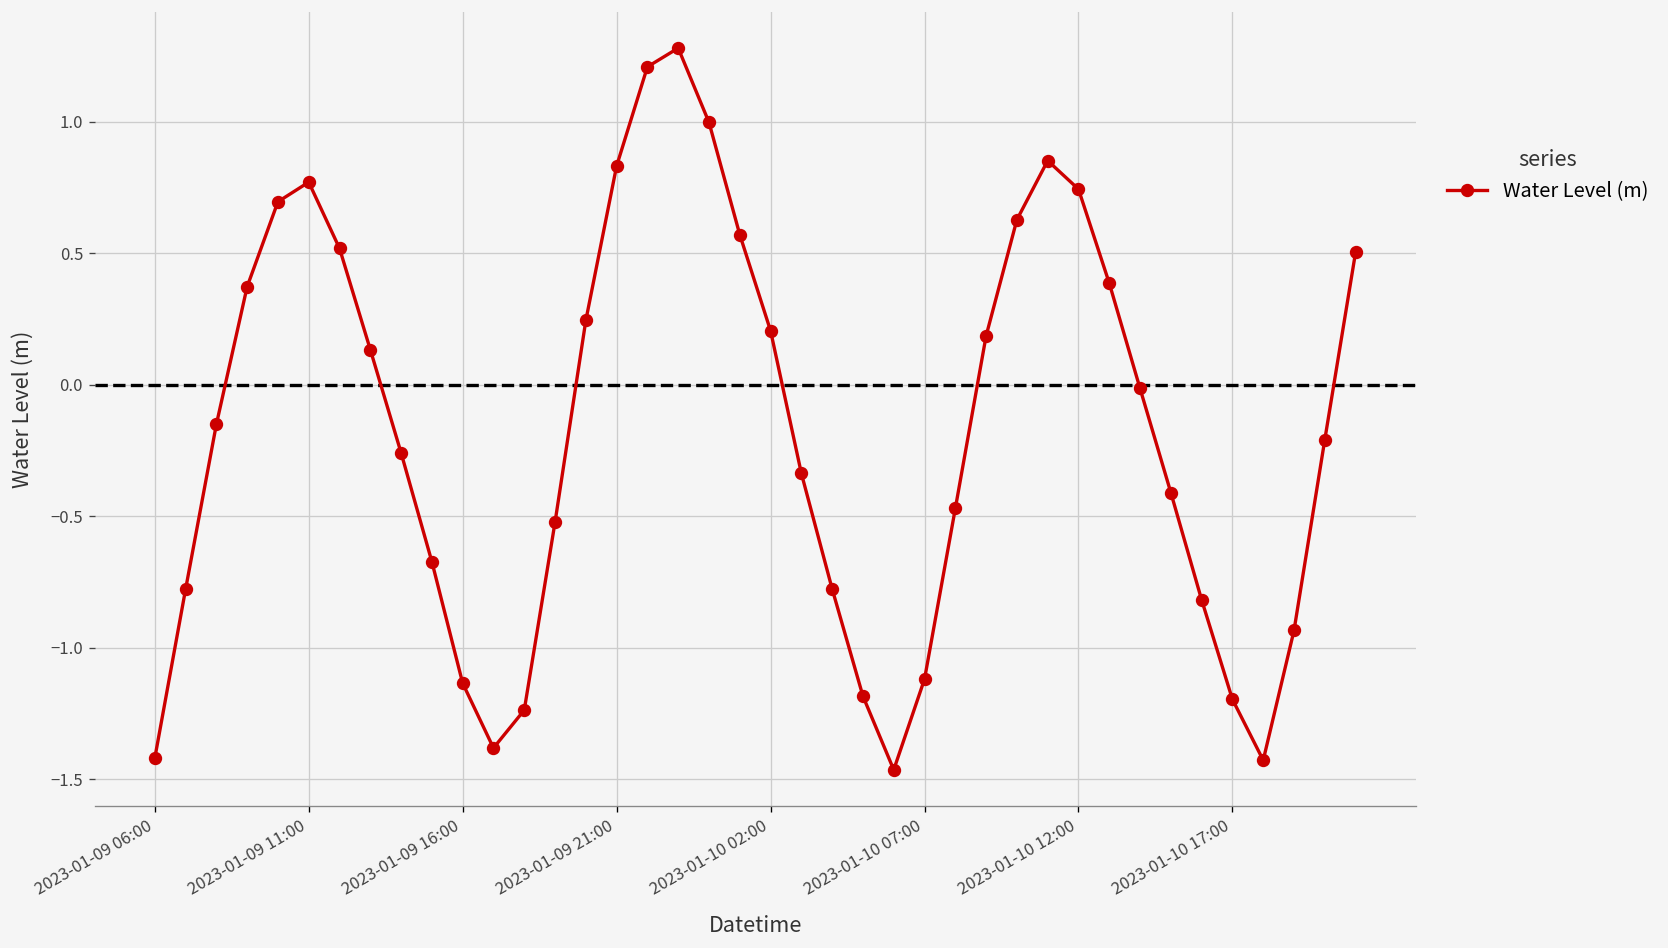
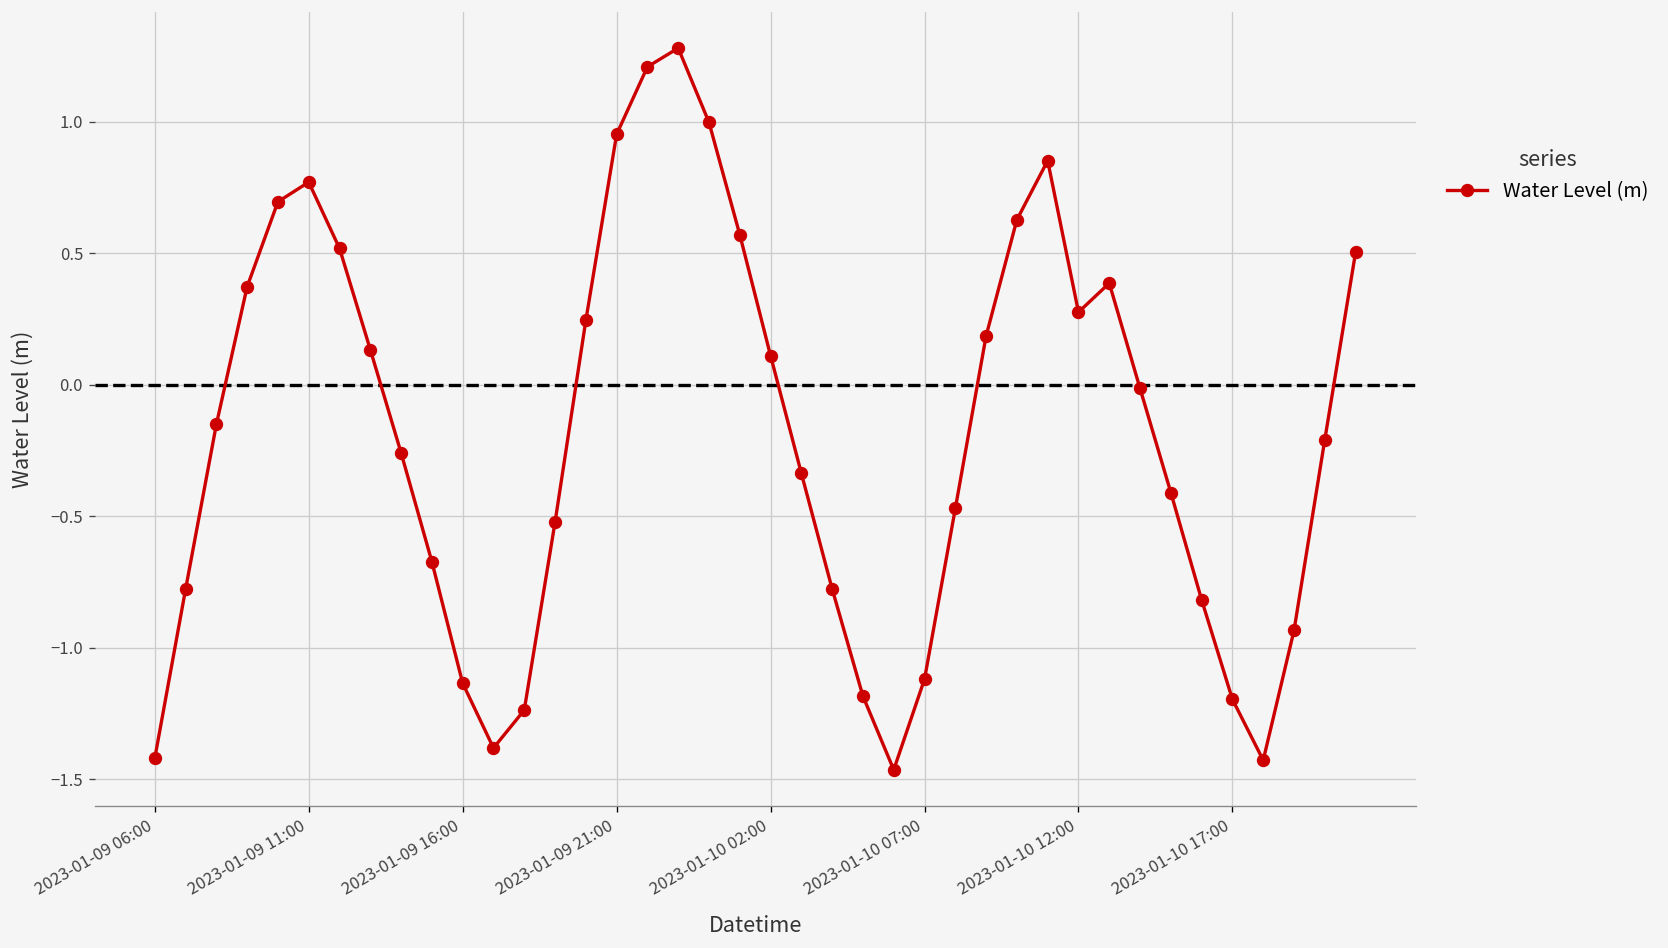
2023-01-09 21:00: 0.83 -> 0.95
2023-01-10 02:00: 0.20 -> 0.11
2023-01-10 12:00: 0.74 -> 0.28
